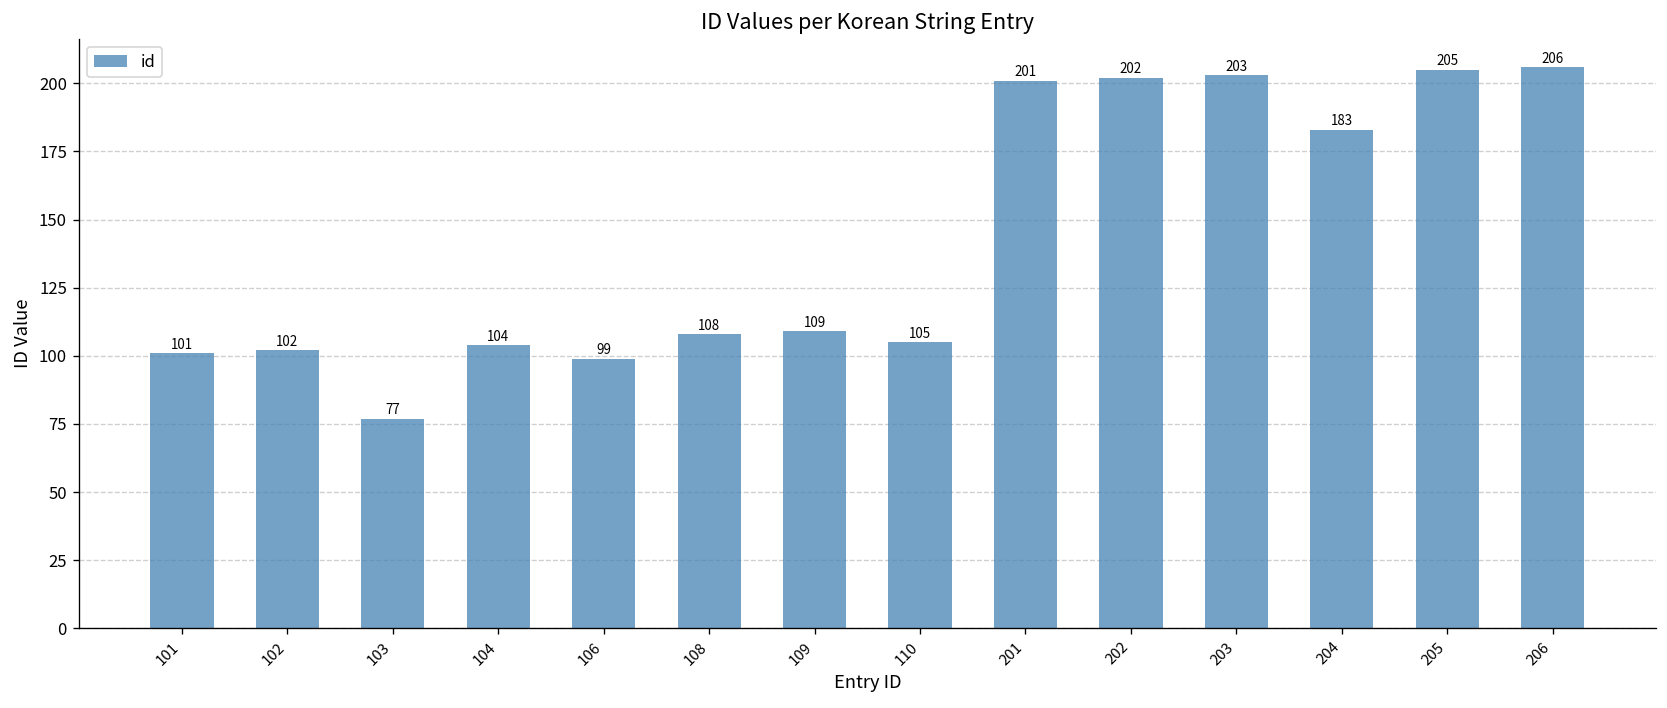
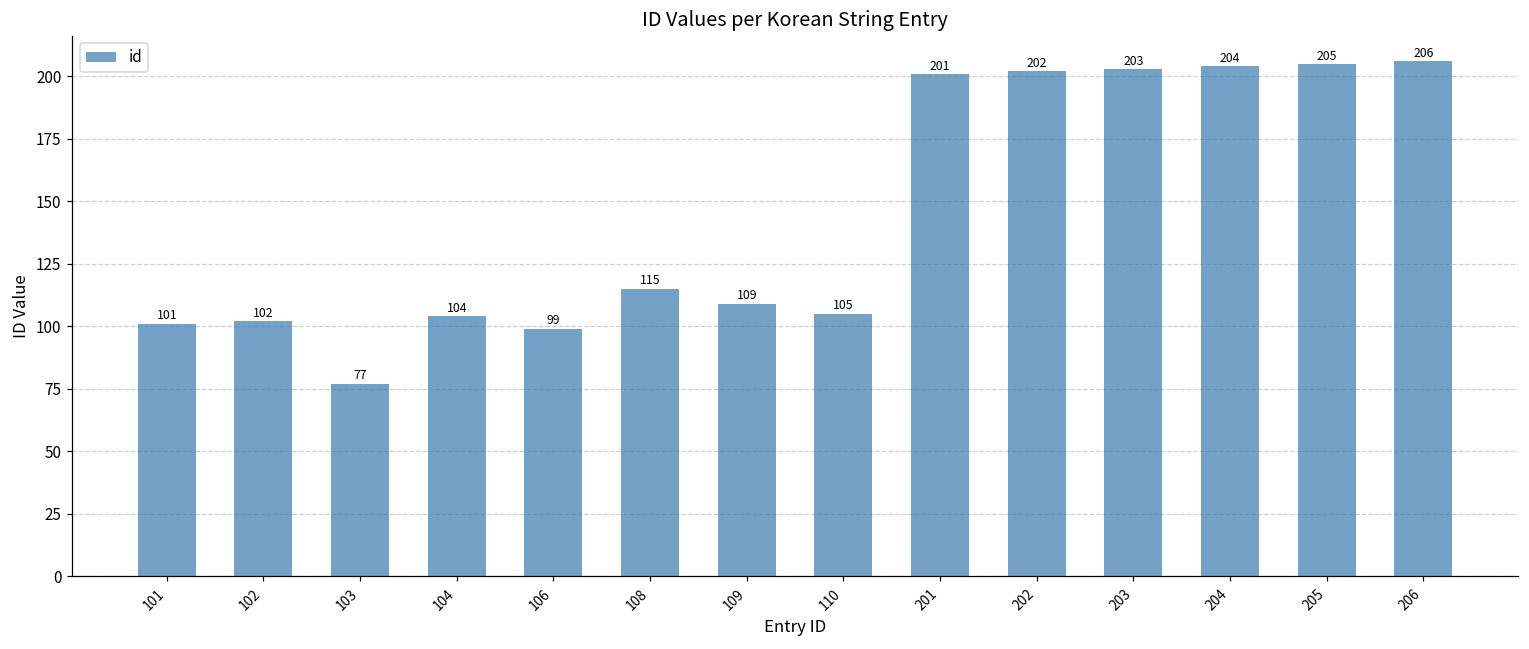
108: 108 -> 115
204: 183 -> 204
